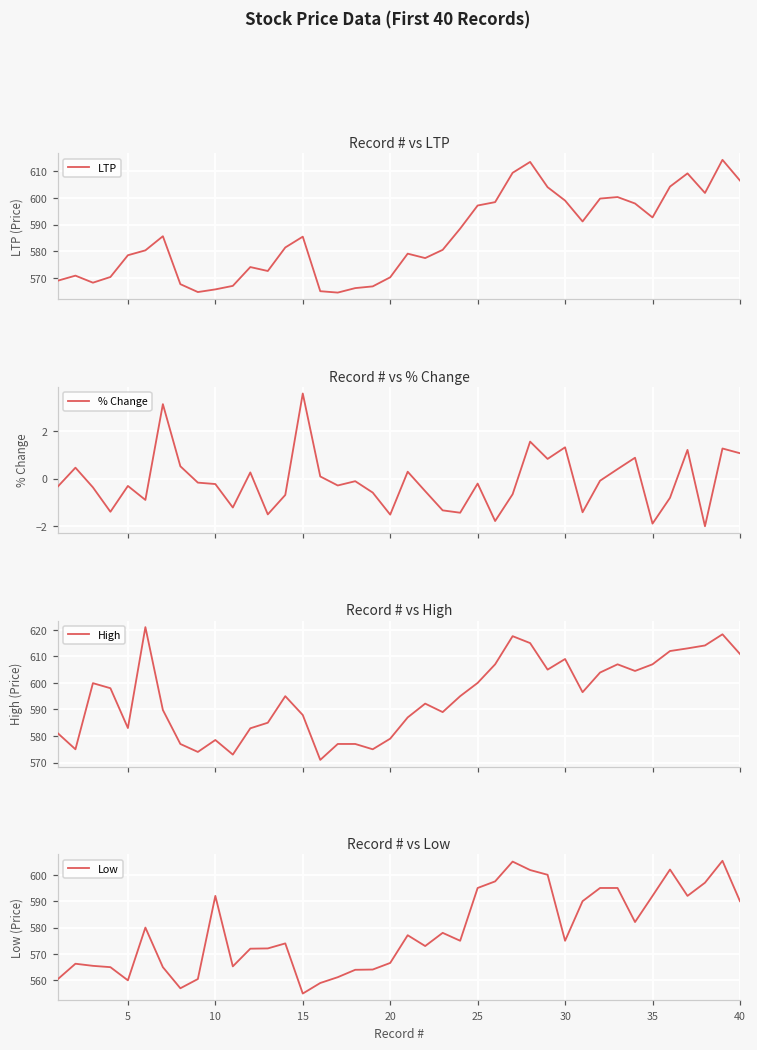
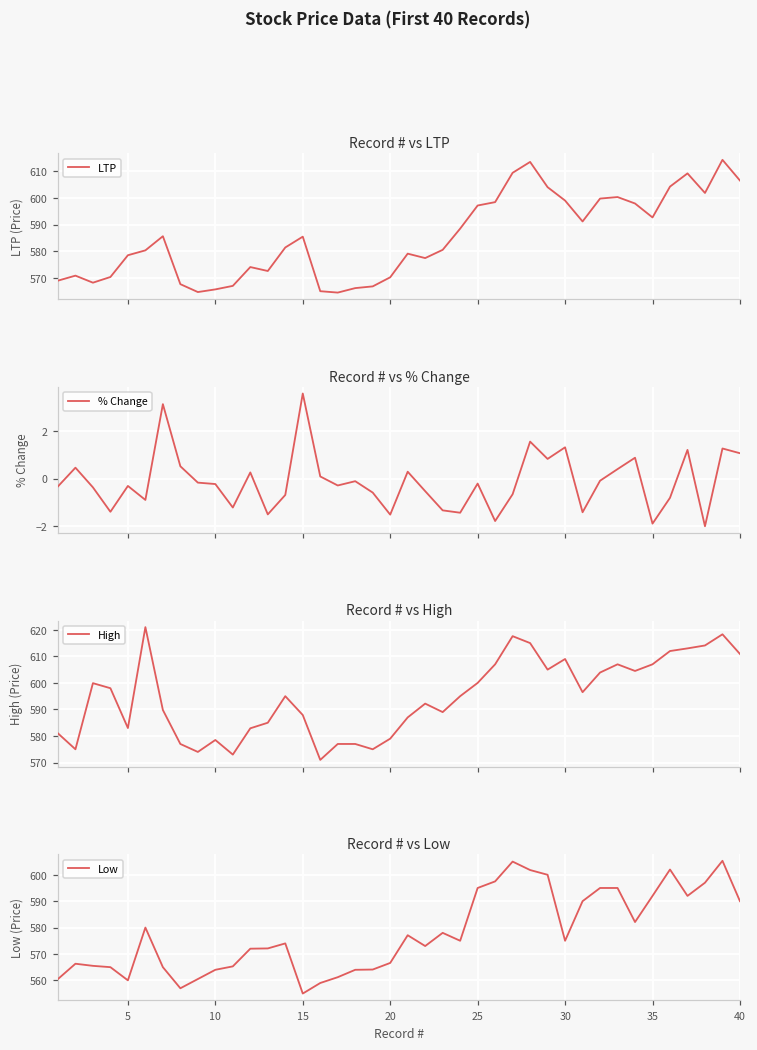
Record # vs Low, 10: 592 -> 564
